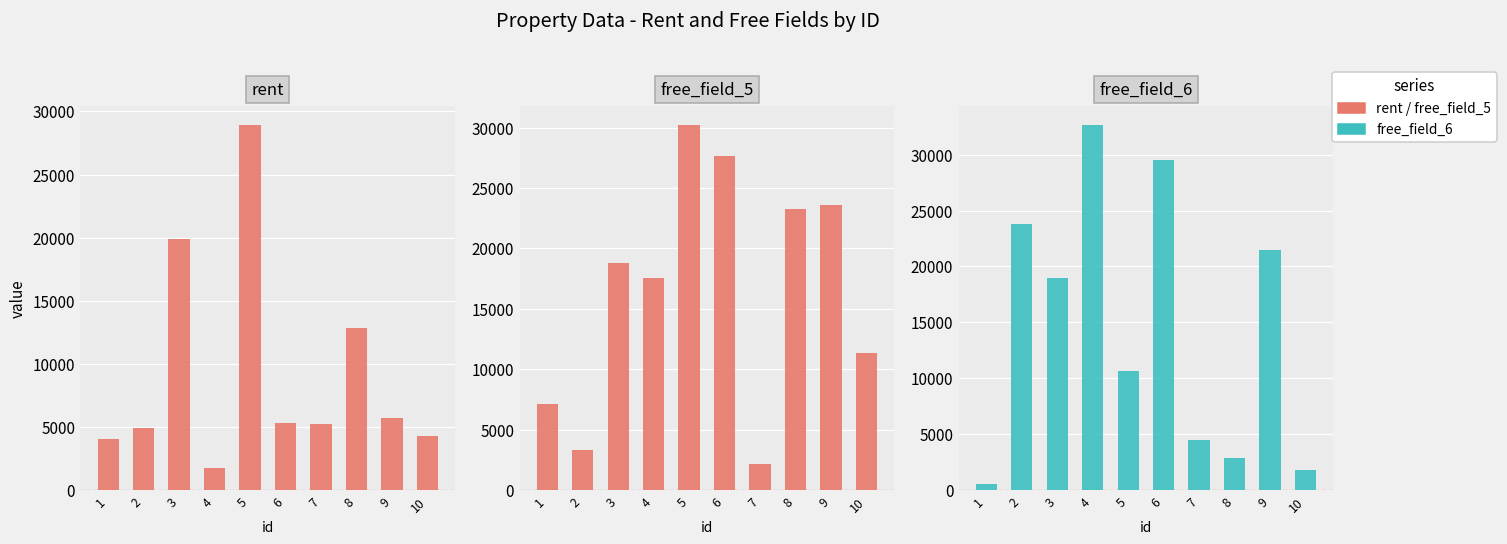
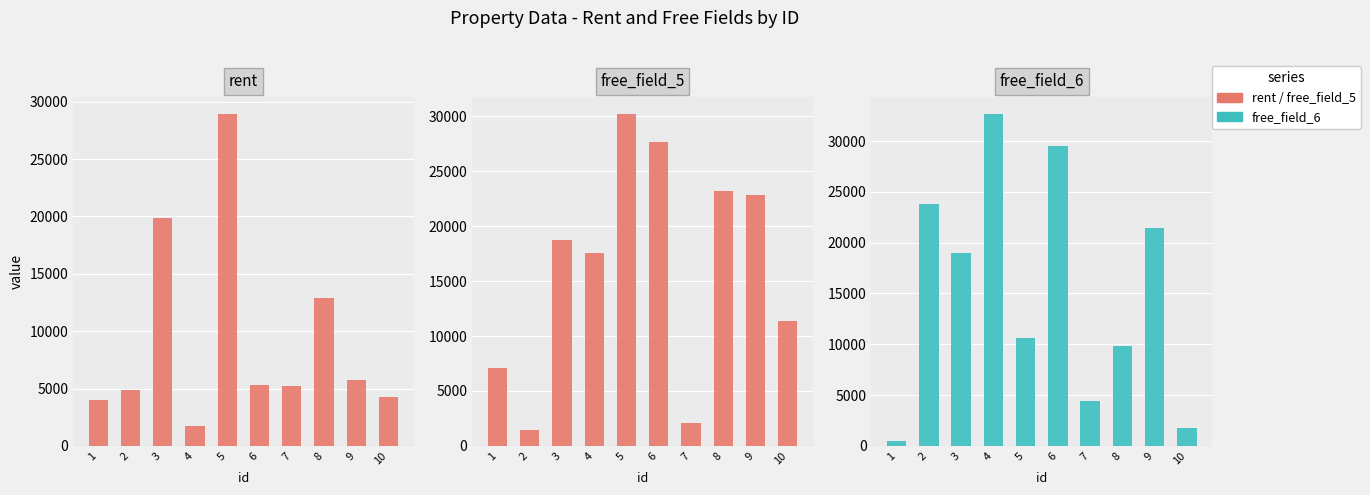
free_field_5, 2: 3300 -> 1400
free_field_5, 9: 23600 -> 22800
free_field_6, 8: 2900 -> 9800
